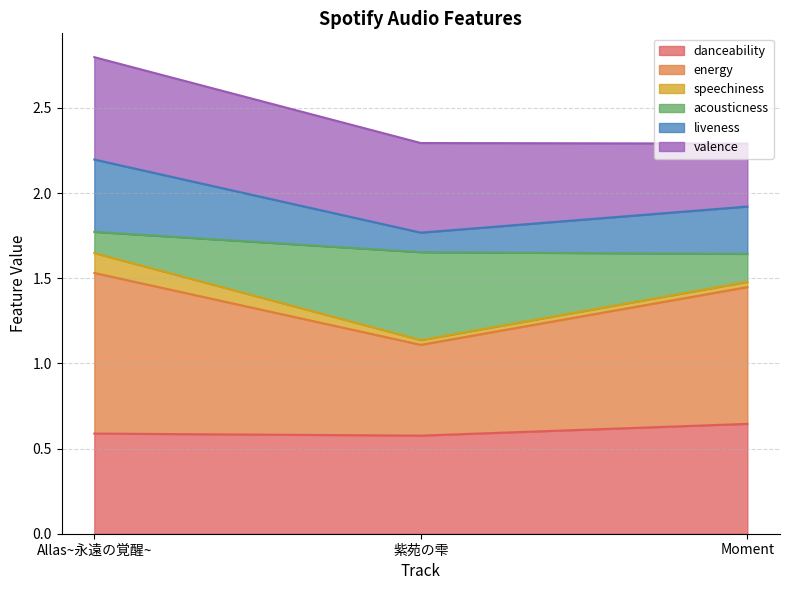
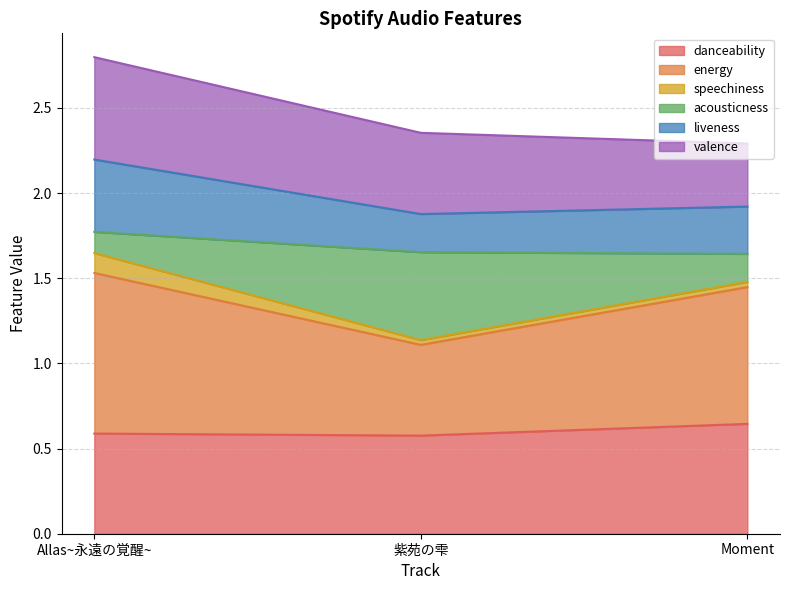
liveness, 紫苑の雫: 0.11 -> 0.22
valence, 紫苑の雫: 0.53 -> 0.48
